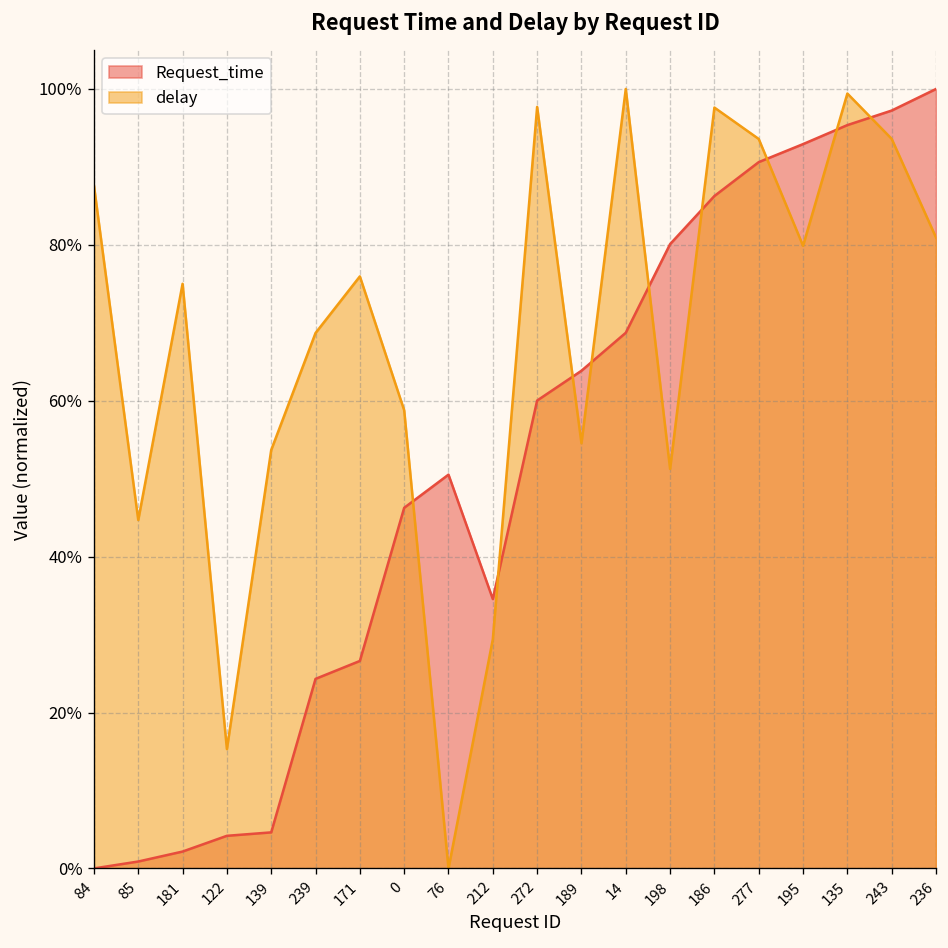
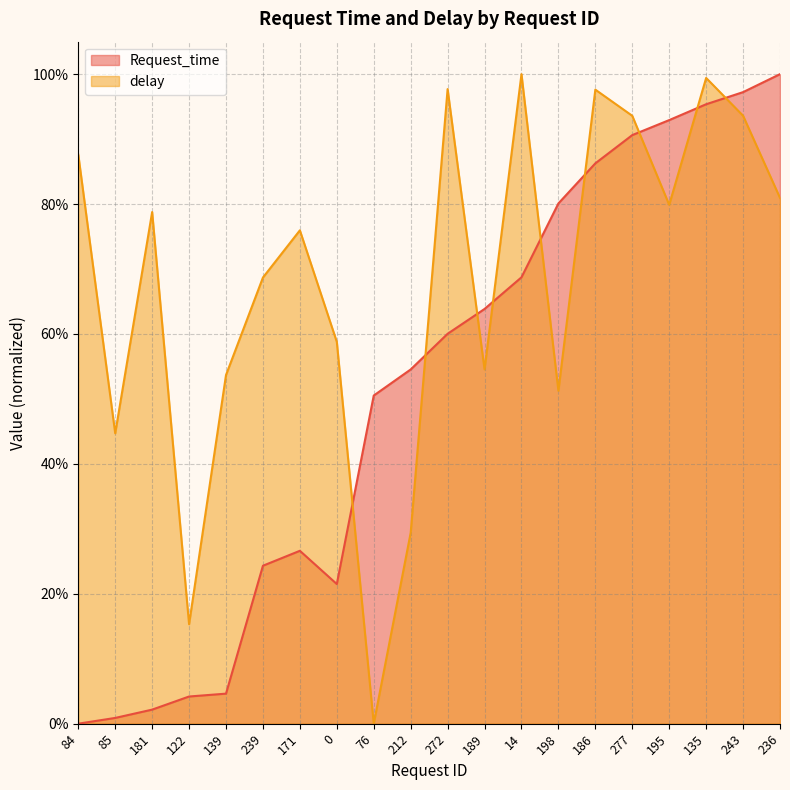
delay, 181: 75% -> 79%
Request_time, 0: 46% -> 21%
Request_time, 212: 35% -> 55%
